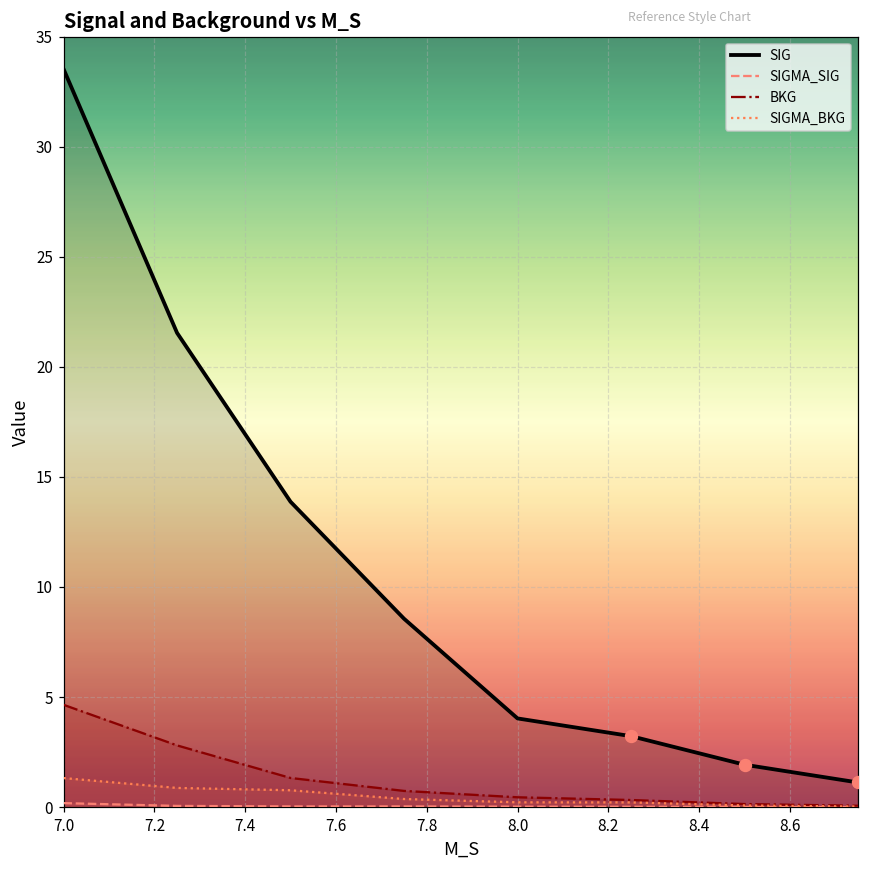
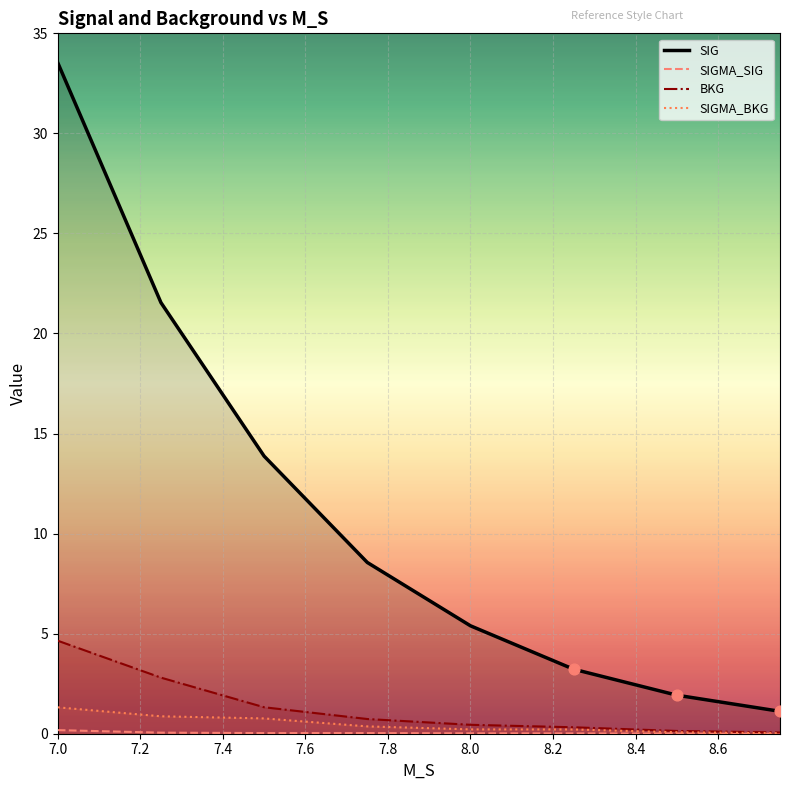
SIG, 8.0: 4.0 -> 5.4
